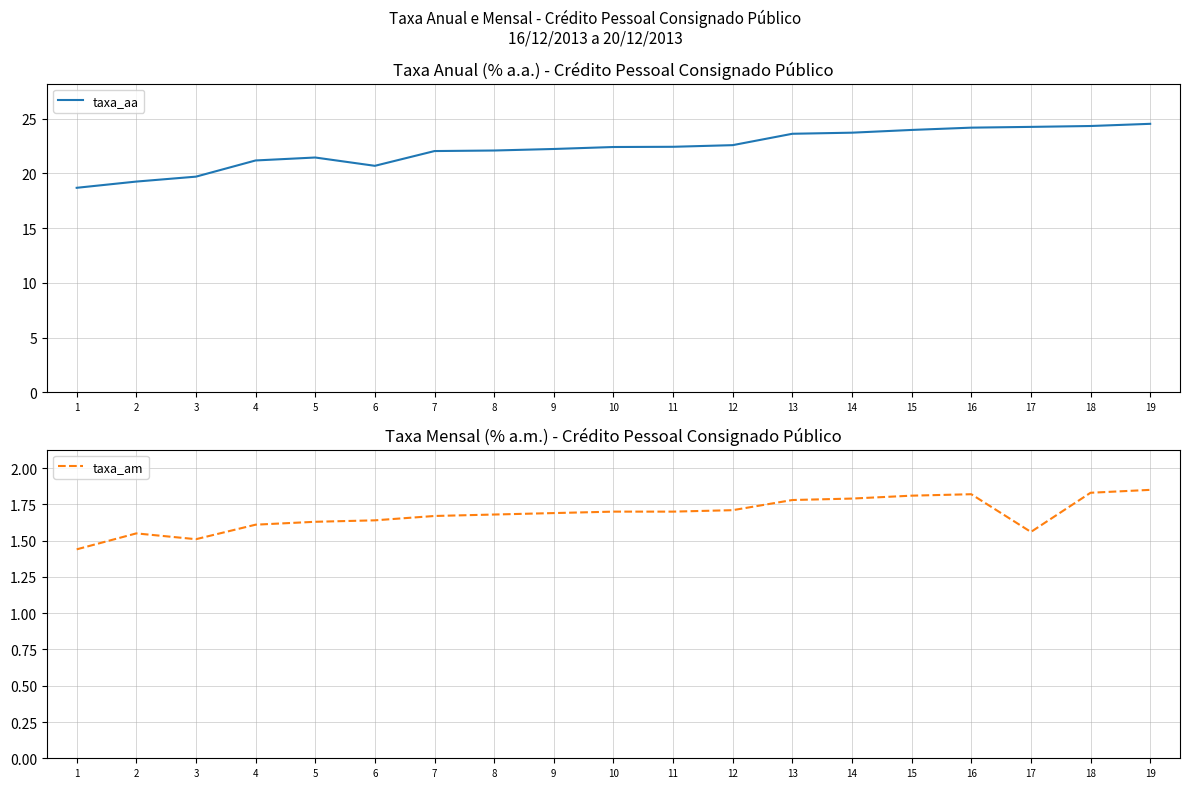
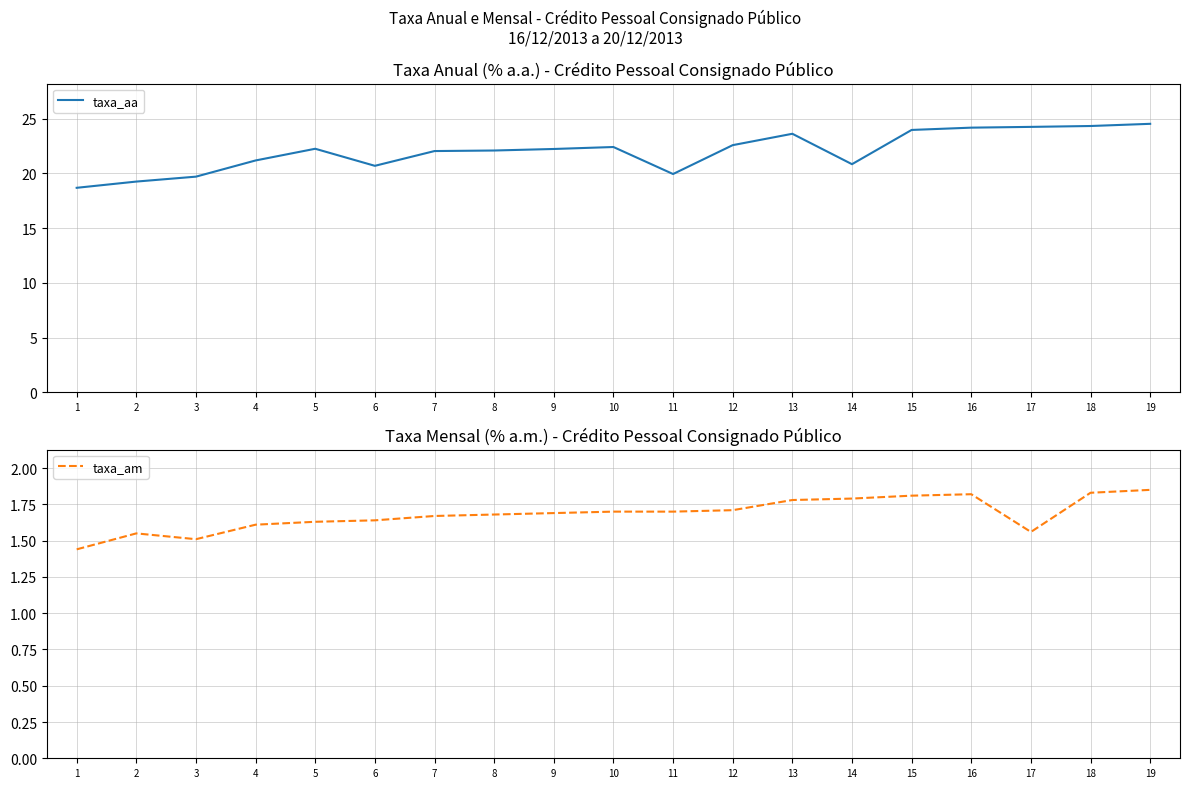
Taxa Anual (% a.a.) - Crédito Pessoal Consignado Público, 5: 21.5 -> 22.3
Taxa Anual (% a.a.) - Crédito Pessoal Consignado Público, 11: 22.4 -> 20.0
Taxa Anual (% a.a.) - Crédito Pessoal Consignado Público, 14: 23.7 -> 20.9
